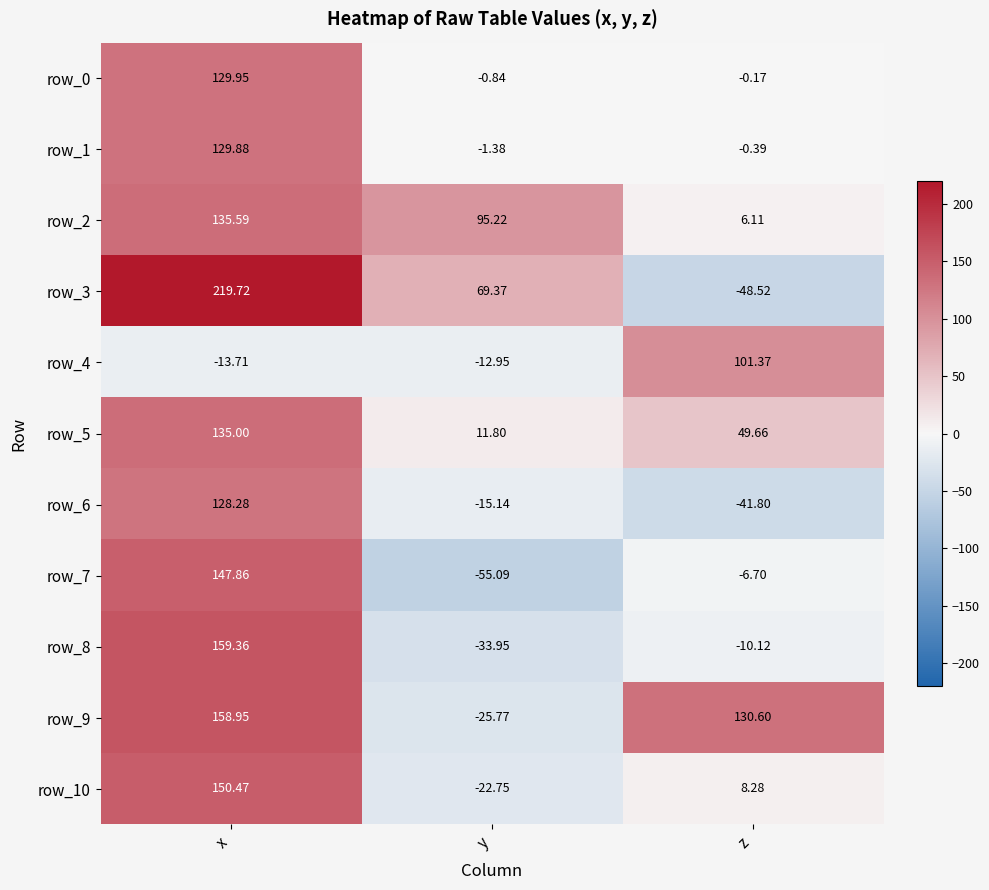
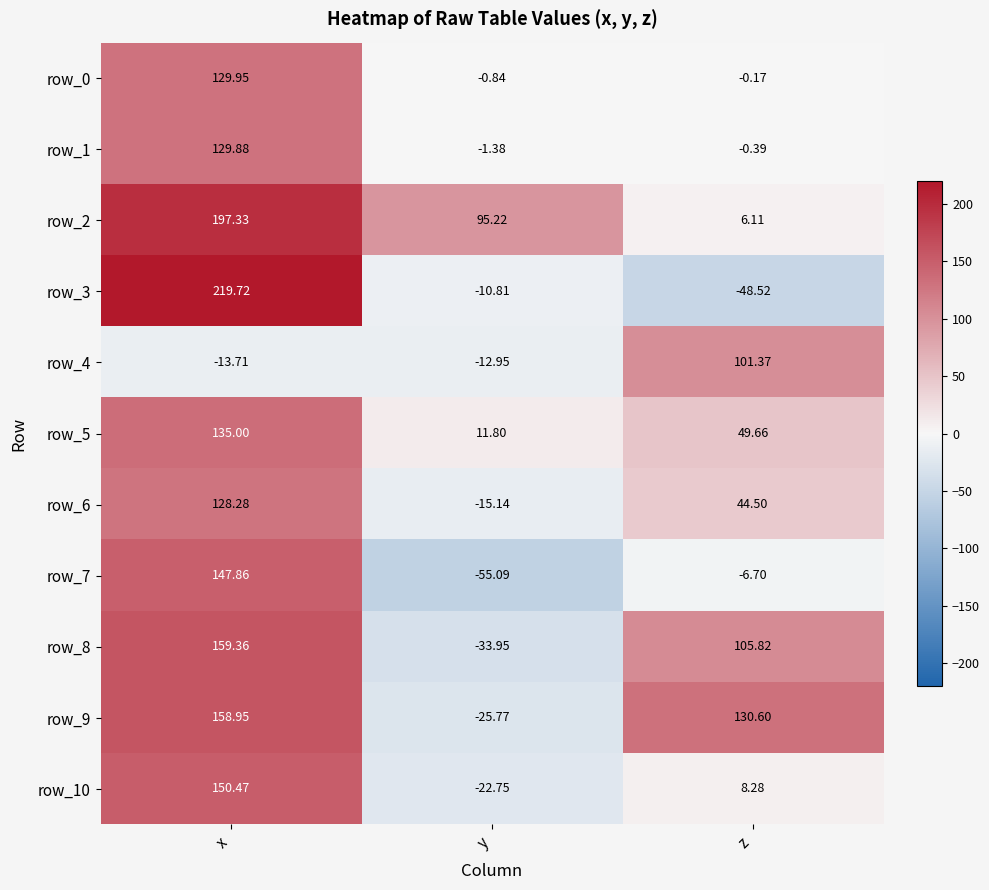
row_2, x: 135.59 -> 197.33
row_3, y: 69.37 -> -10.81
row_6, z: -41.80 -> 44.50
row_8, z: -10.12 -> 105.82
